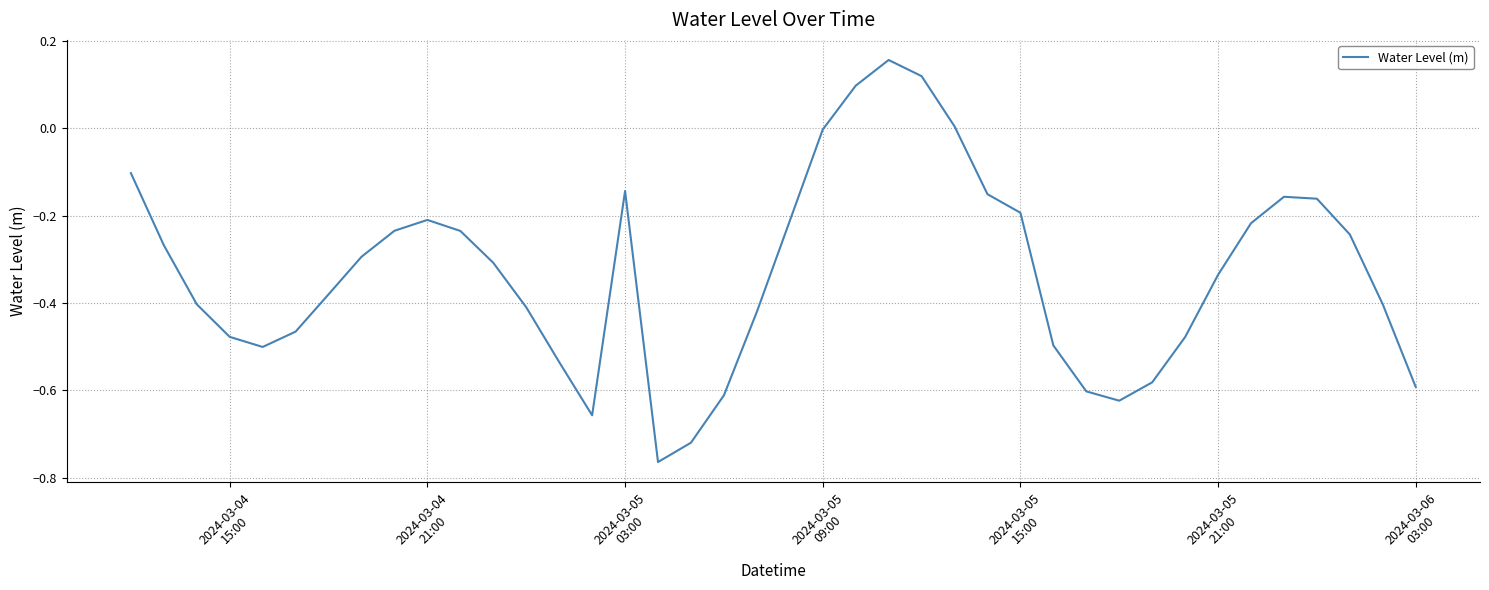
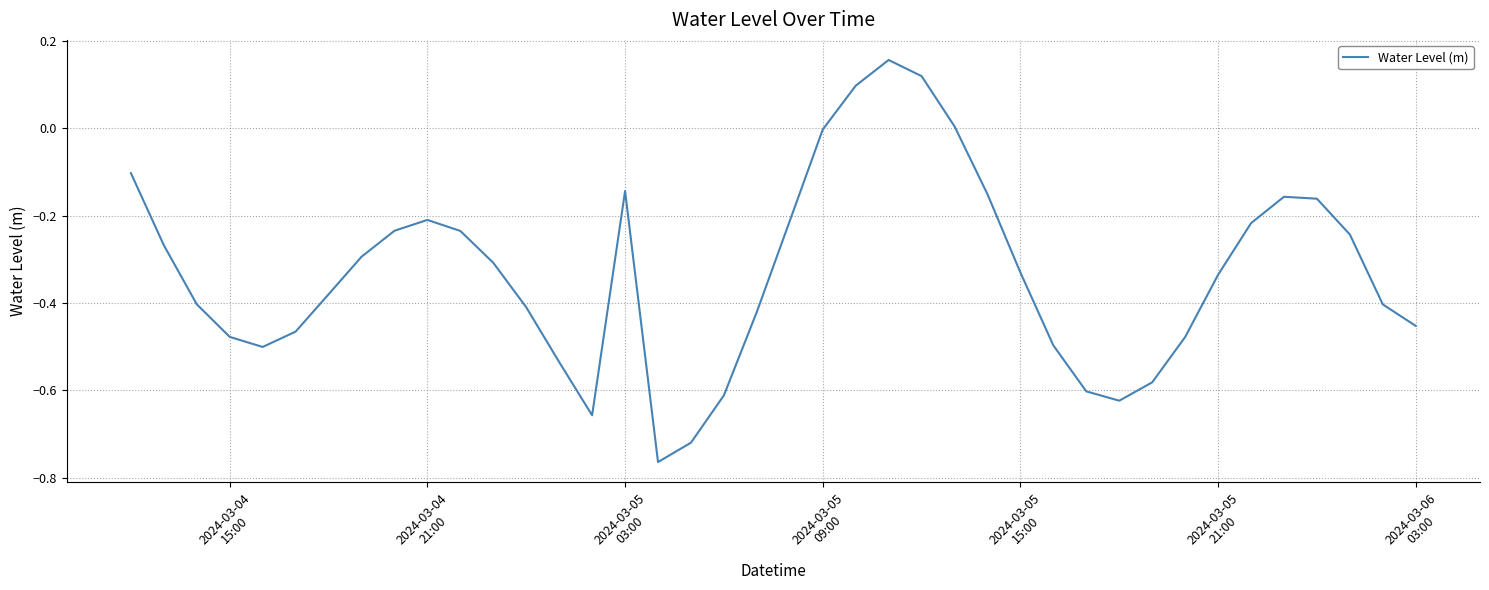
2024-03-05 15:00: -0.19 -> -0.33
2024-03-06 03:00: -0.59 -> -0.45
